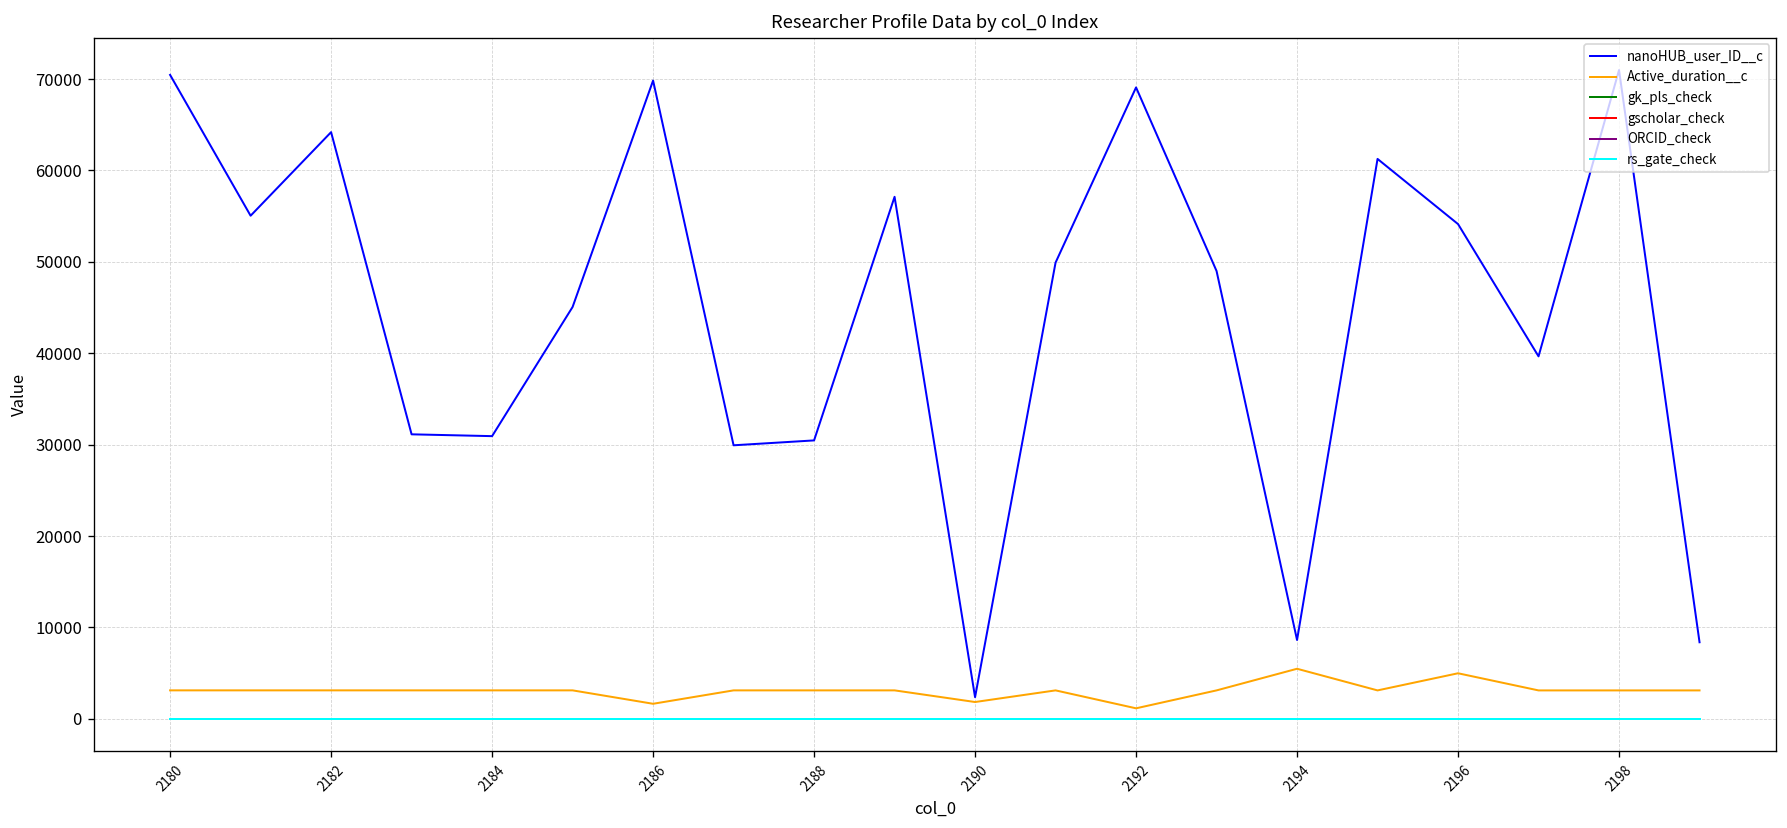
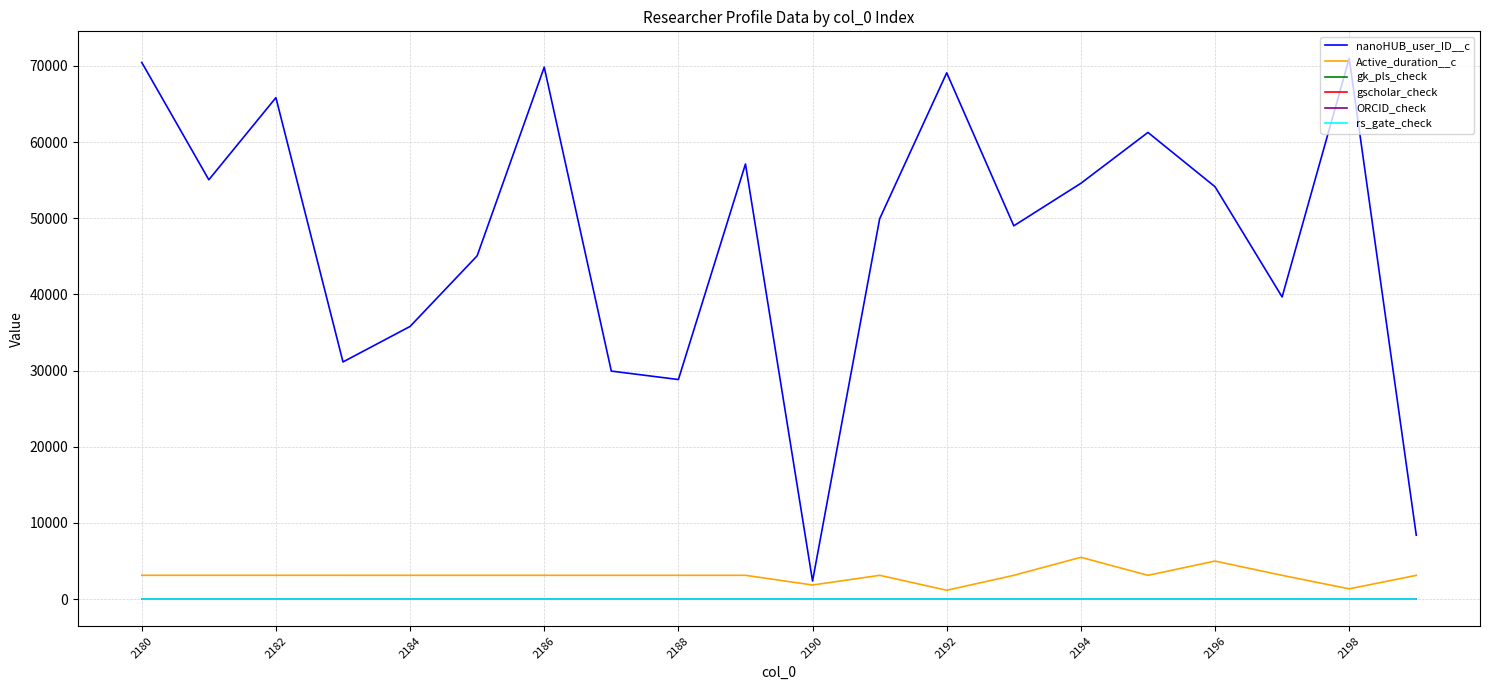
nanoHUB_user_ID__c, 2182: 64000 -> 66000
nanoHUB_user_ID__c, 2184: 31000 -> 36000
Active_duration__c, 2186: 2000 -> 3000
nanoHUB_user_ID__c, 2188: 30000 -> 29000
nanoHUB_user_ID__c, 2194: 9000 -> 55000
Active_duration__c, 2198: 3000 -> 1000
